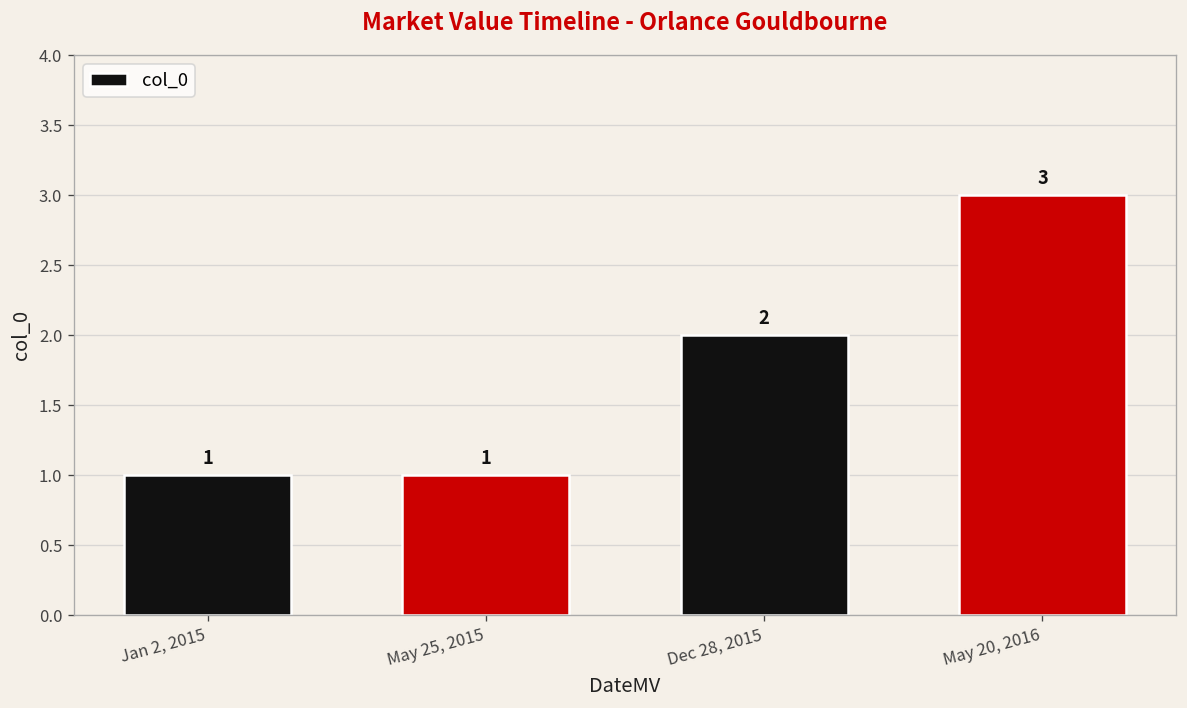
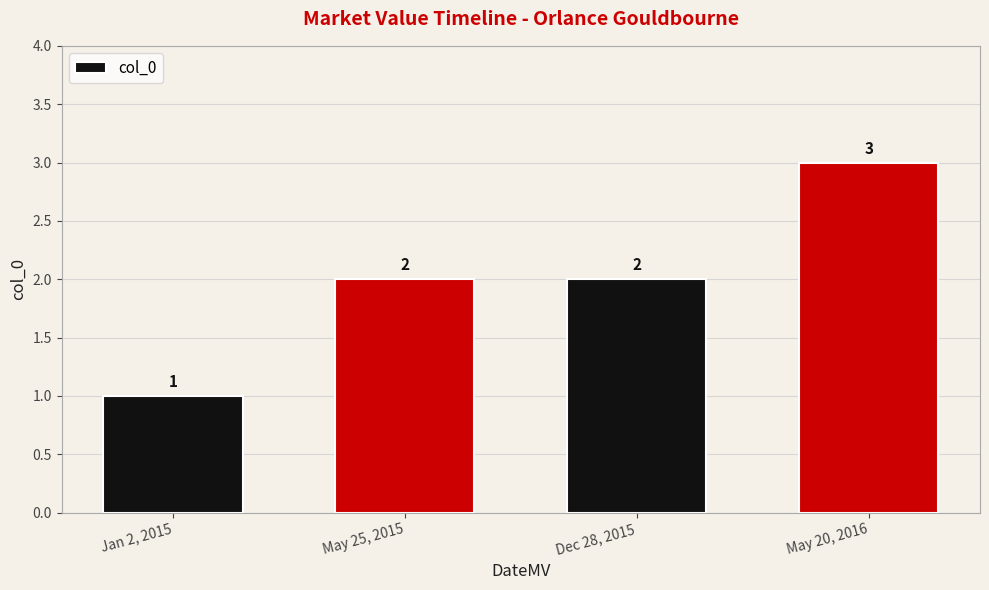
May 25, 2015: 1 -> 2
